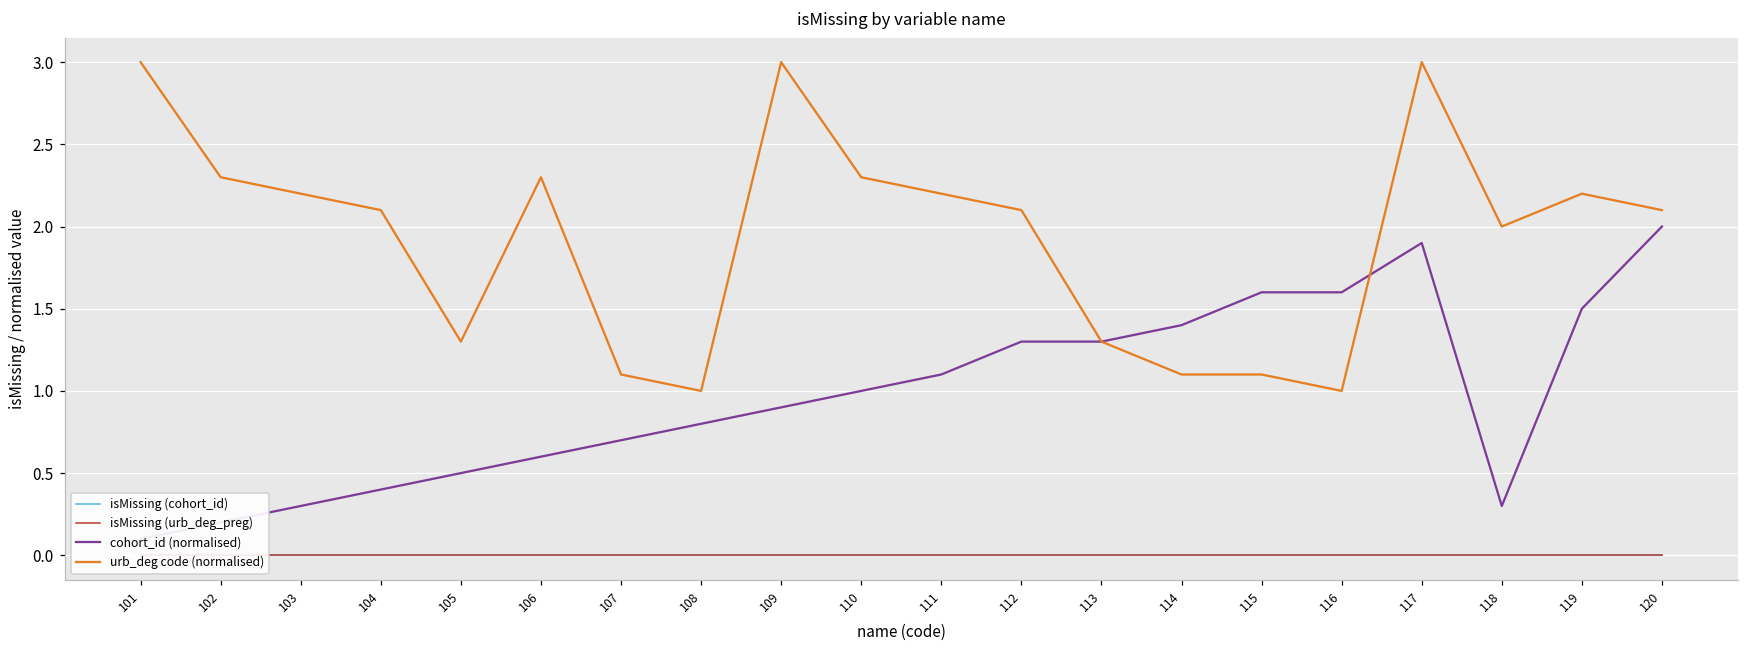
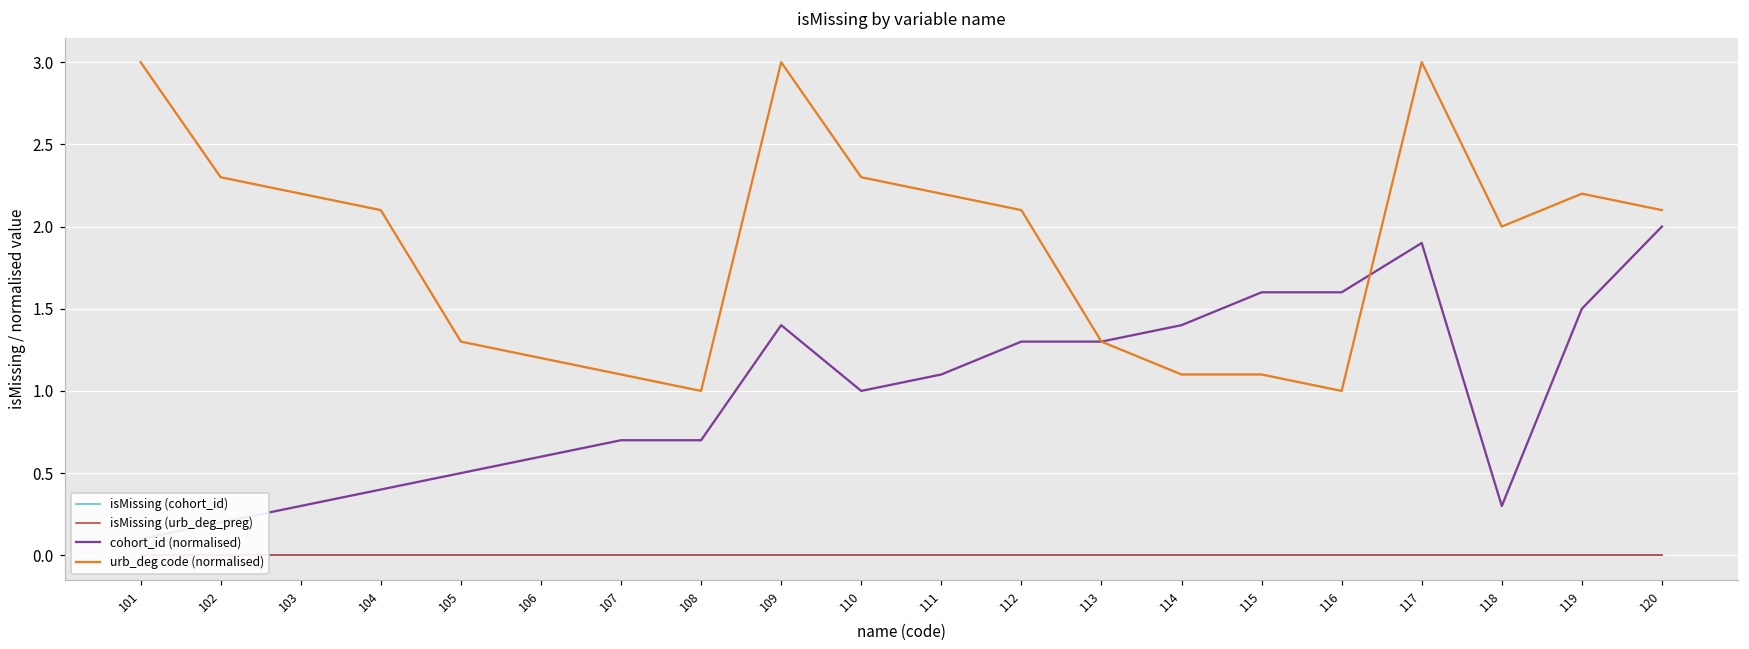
urb_deg code (normalised), 106: 2.30 -> 1.20
cohort_id (normalised), 108: 0.80 -> 0.70
cohort_id (normalised), 109: 0.90 -> 1.40
